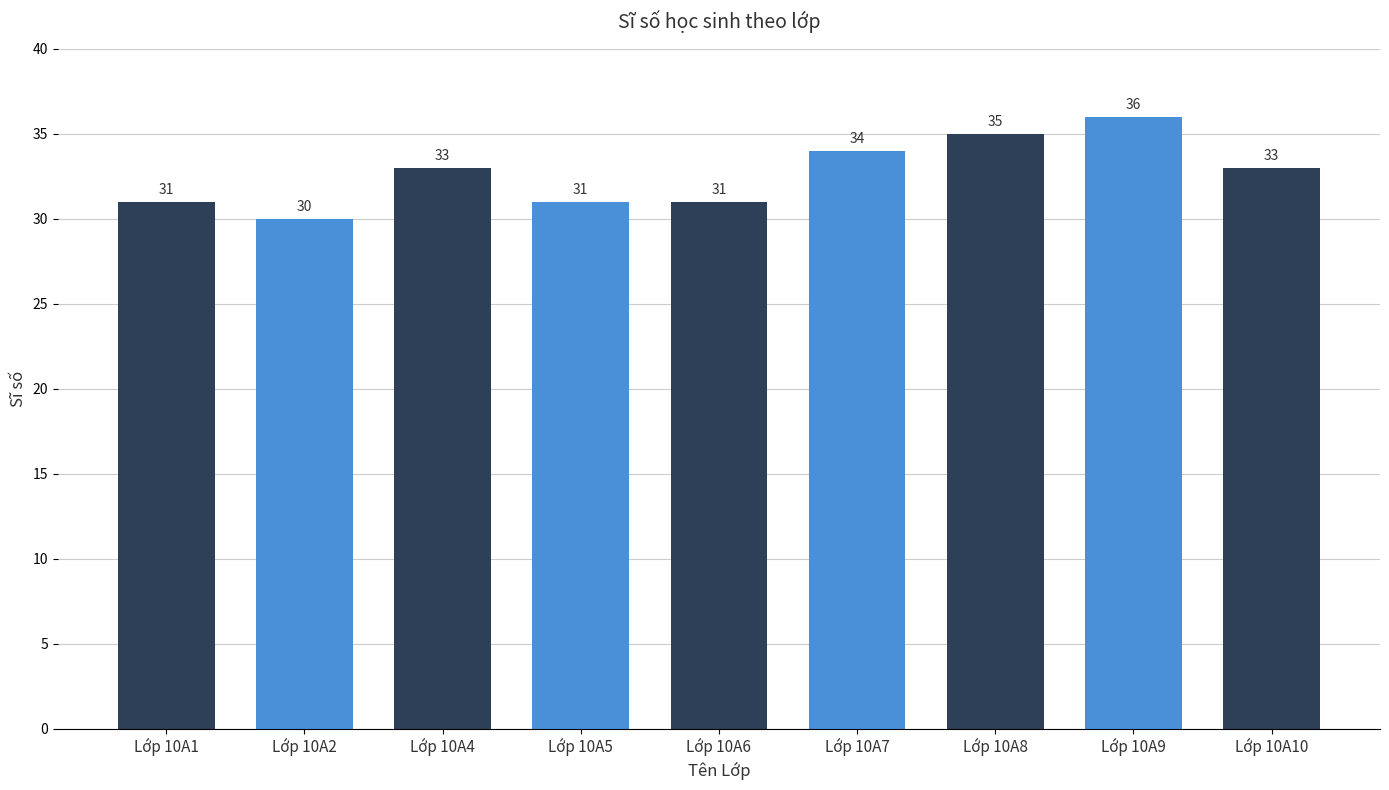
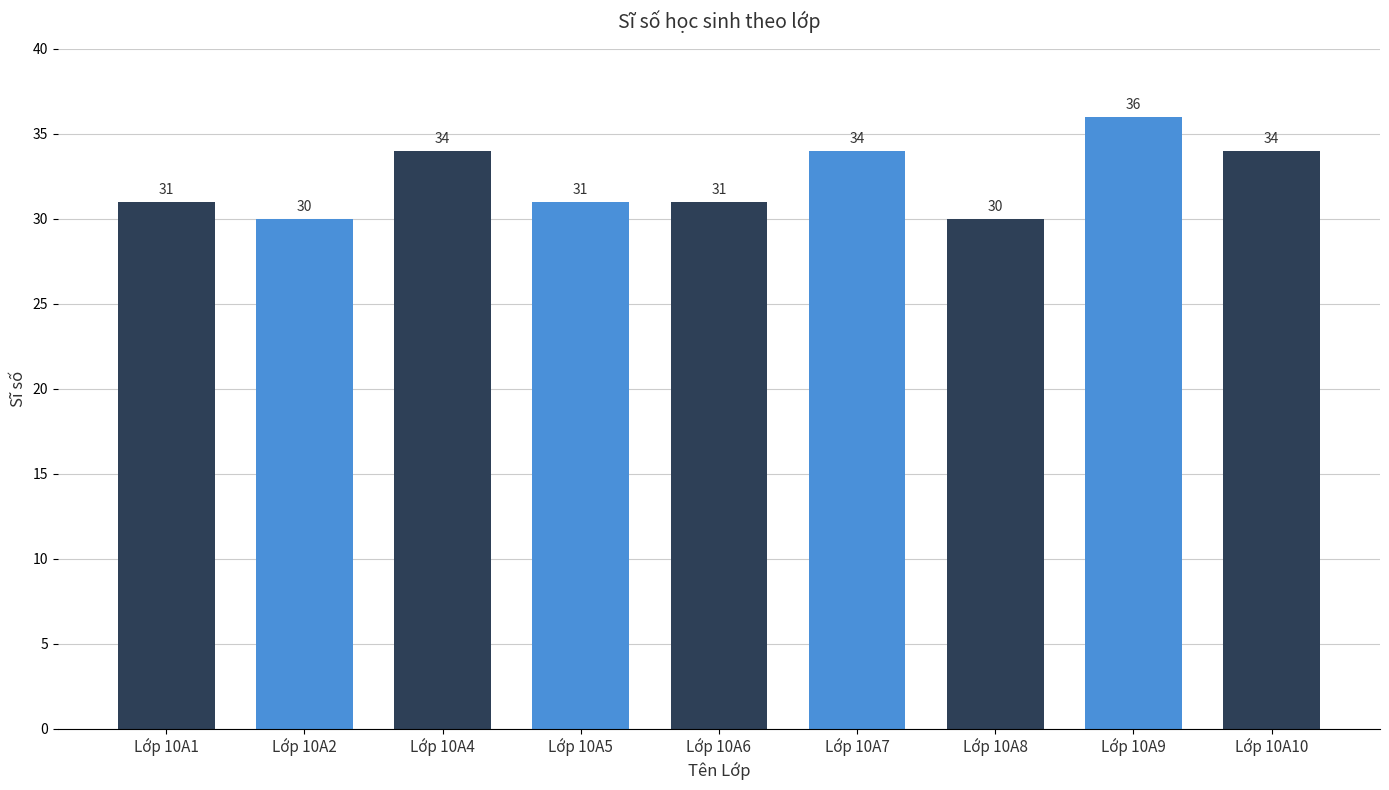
Lớp 10A4: 33 -> 34
Lớp 10A8: 35 -> 30
Lớp 10A10: 33 -> 34
